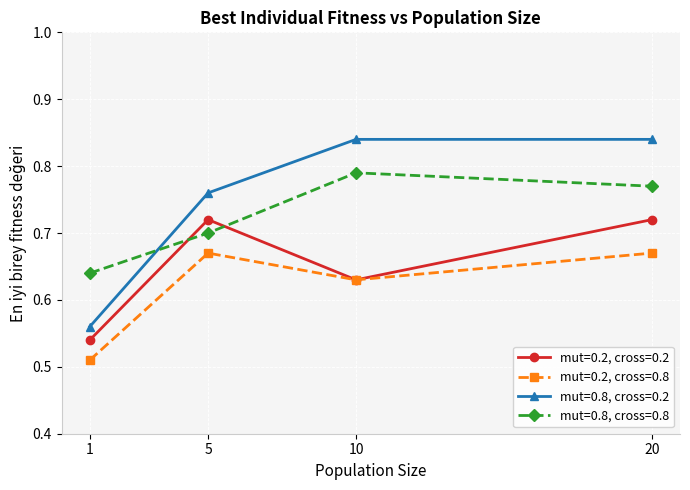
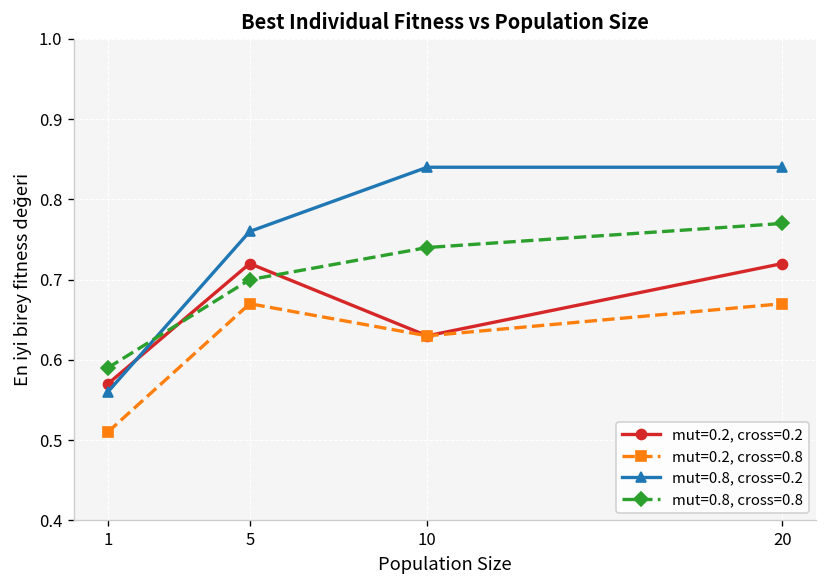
mut=0.2, cross=0.2, 1: 0.54 -> 0.57
mut=0.8, cross=0.8, 1: 0.64 -> 0.59
mut=0.8, cross=0.8, 10: 0.79 -> 0.74
